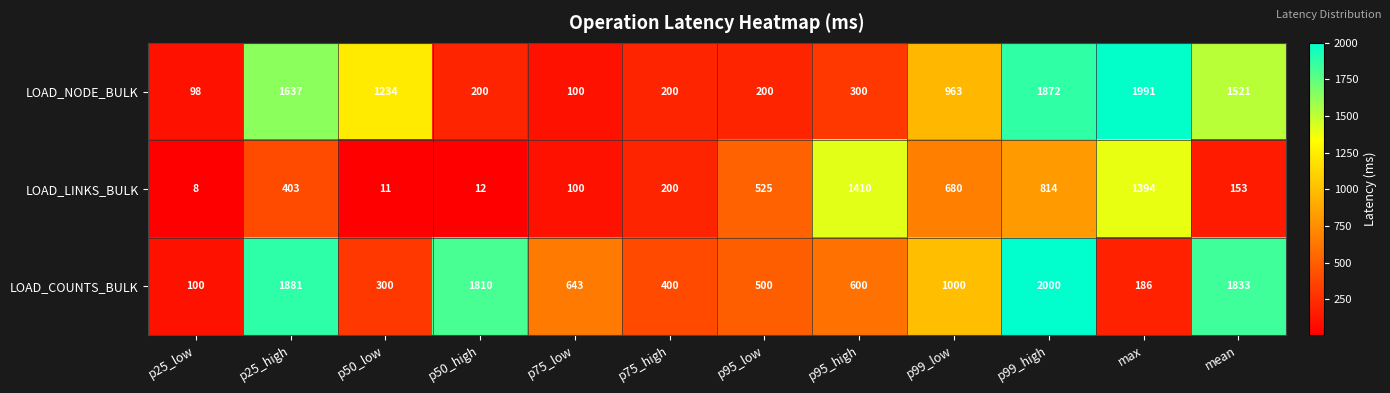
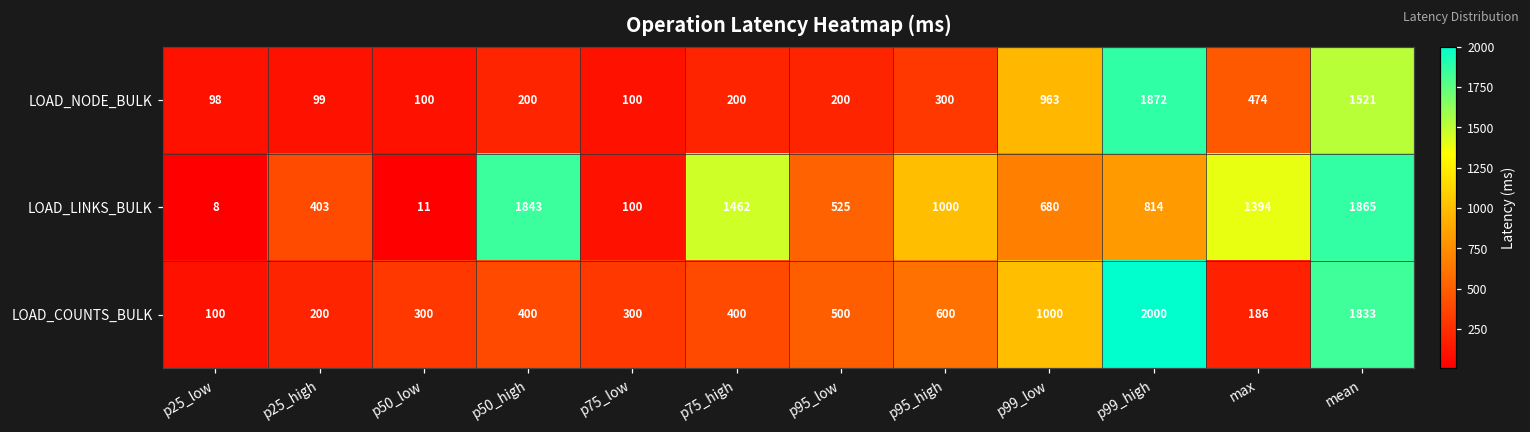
LOAD_NODE_BULK, p25_high: 1637 -> 99
LOAD_NODE_BULK, p50_low: 1234 -> 100
LOAD_NODE_BULK, max: 1991 -> 474
LOAD_LINKS_BULK, p50_high: 12 -> 1843
LOAD_LINKS_BULK, p75_high: 200 -> 1462
LOAD_LINKS_BULK, p95_high: 1410 -> 1000
LOAD_LINKS_BULK, mean: 153 -> 1865
LOAD_COUNTS_BULK, p25_high: 1881 -> 200
LOAD_COUNTS_BULK, p50_high: 1810 -> 400
LOAD_COUNTS_BULK, p75_low: 643 -> 300
